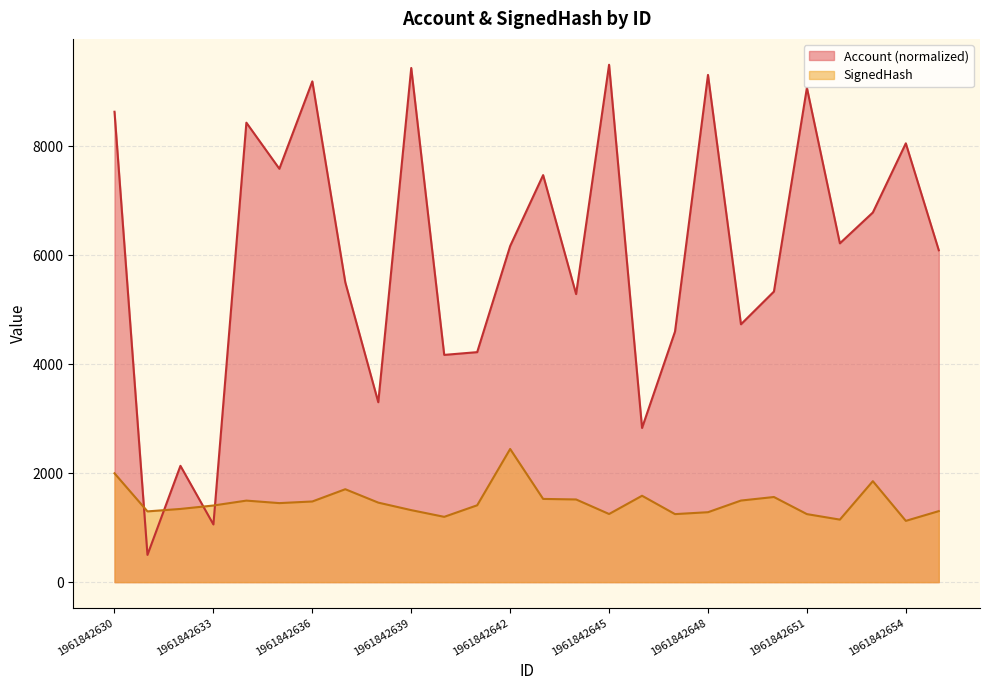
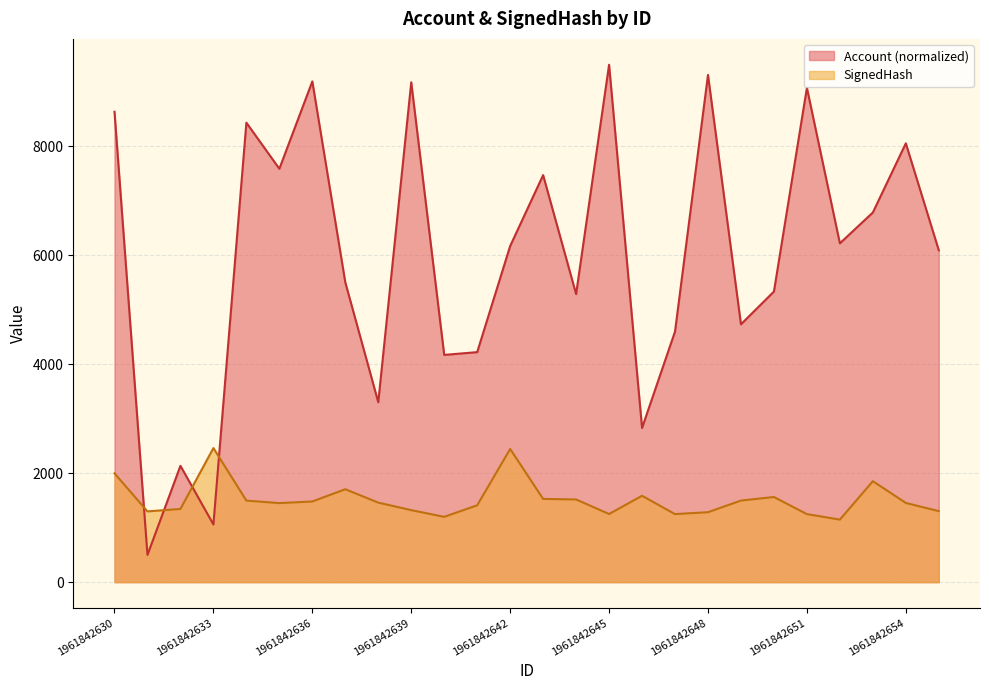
SignedHash, 1961842633: 1400 -> 2500
Account (normalized), 1961842639: 9400 -> 9200
SignedHash, 1961842654: 1100 -> 1500
